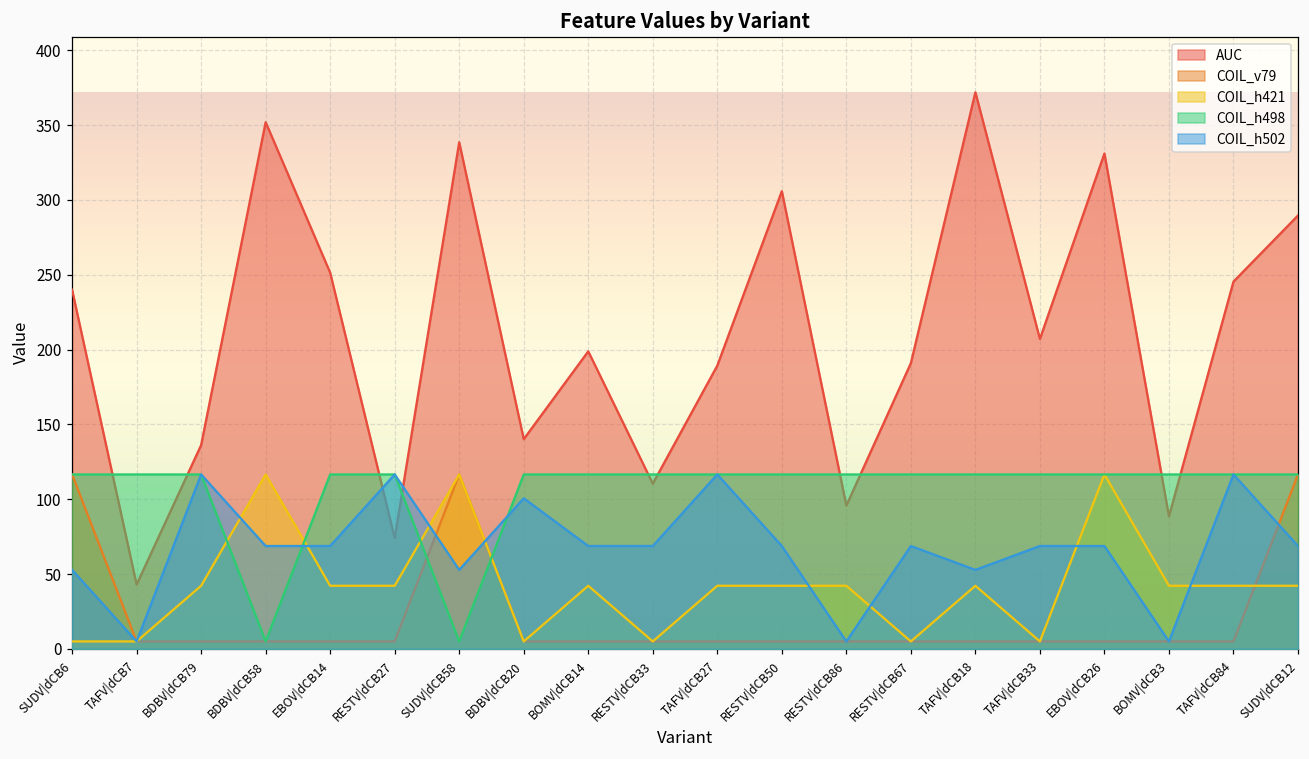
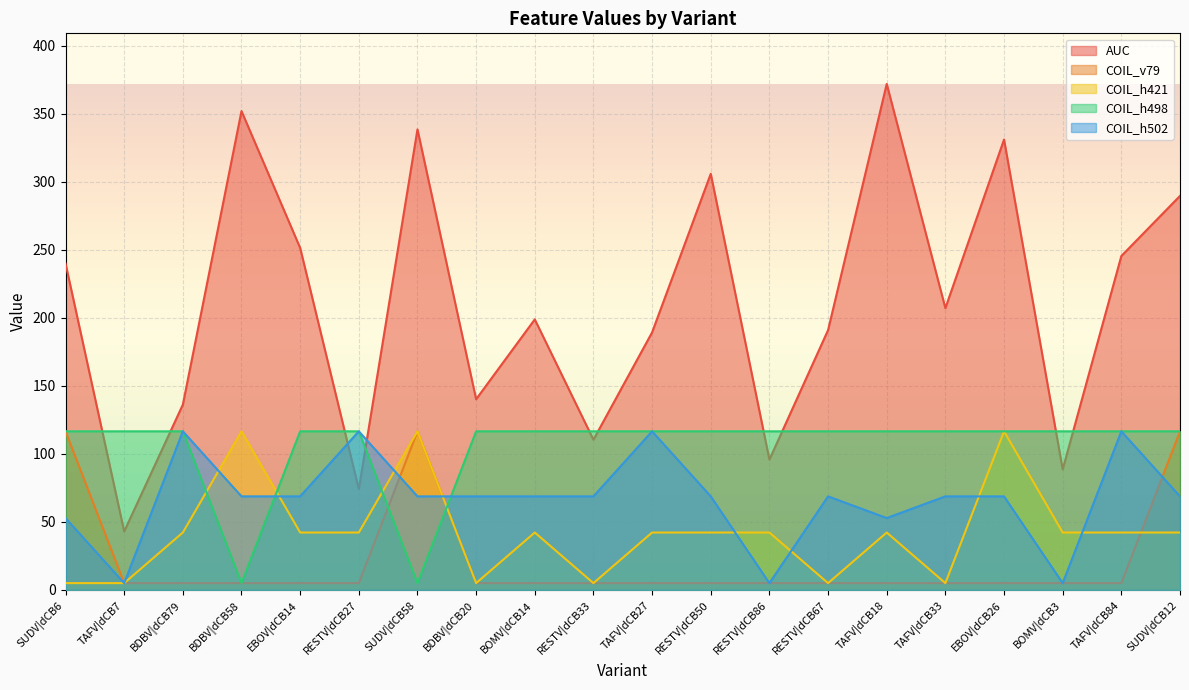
COIL_h502, SUDV|dCB58: 53 -> 69
COIL_h502, BDBV|dCB20: 101 -> 69
